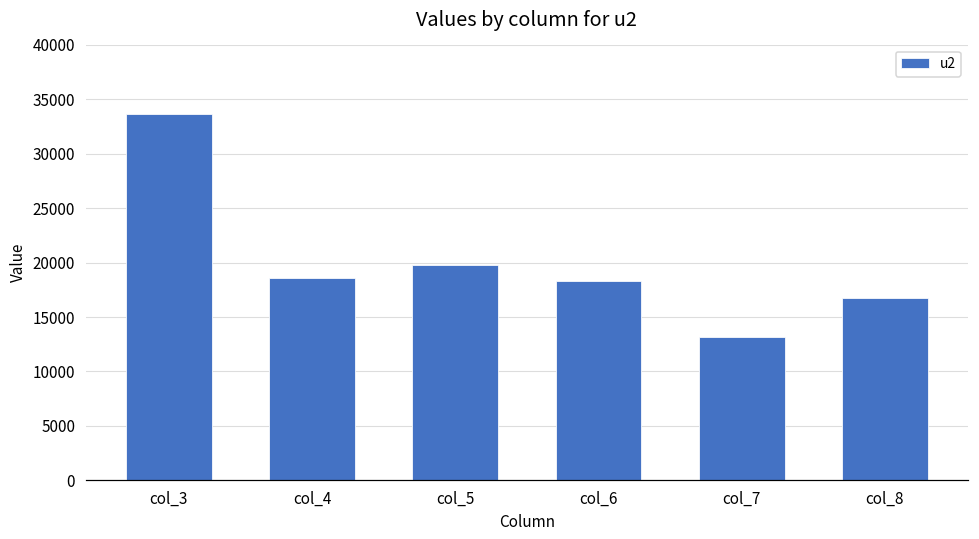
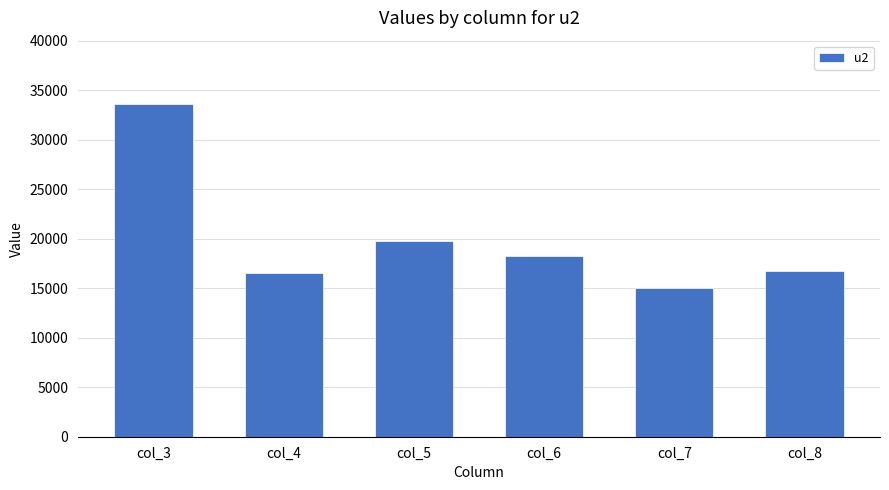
col_4: 19000 -> 17000
col_7: 13000 -> 15000
